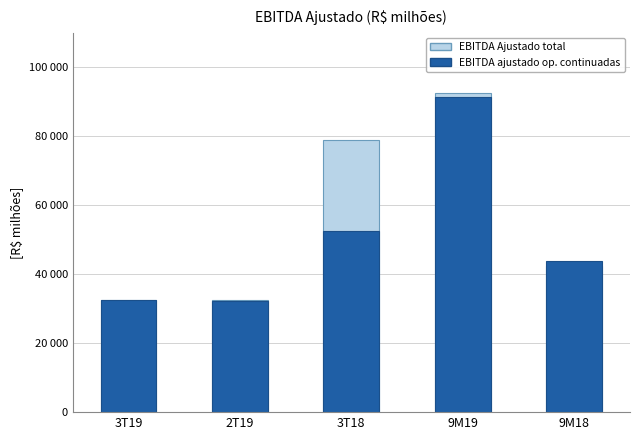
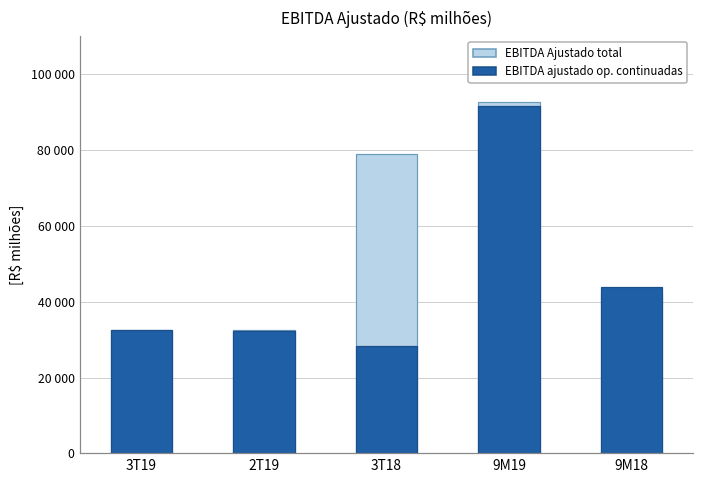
EBITDA ajustado op. continuadas, 3T18: 53000 -> 28000
